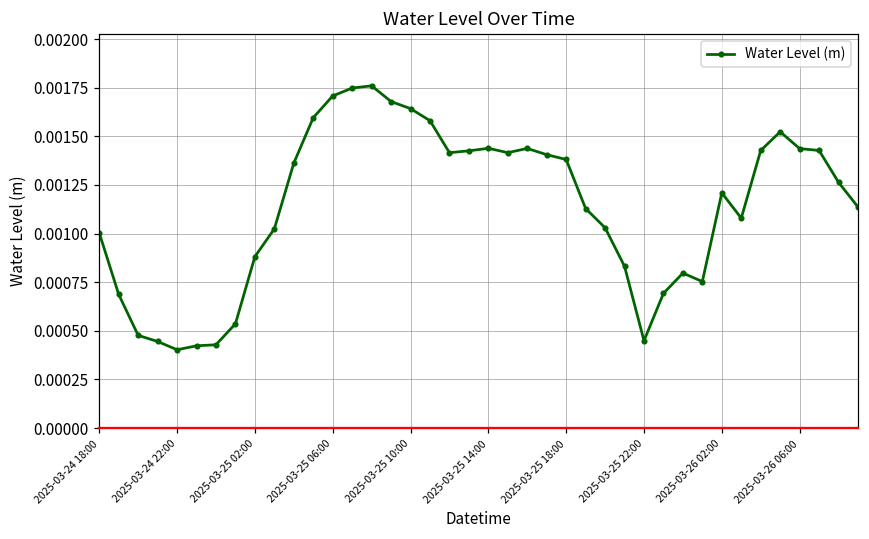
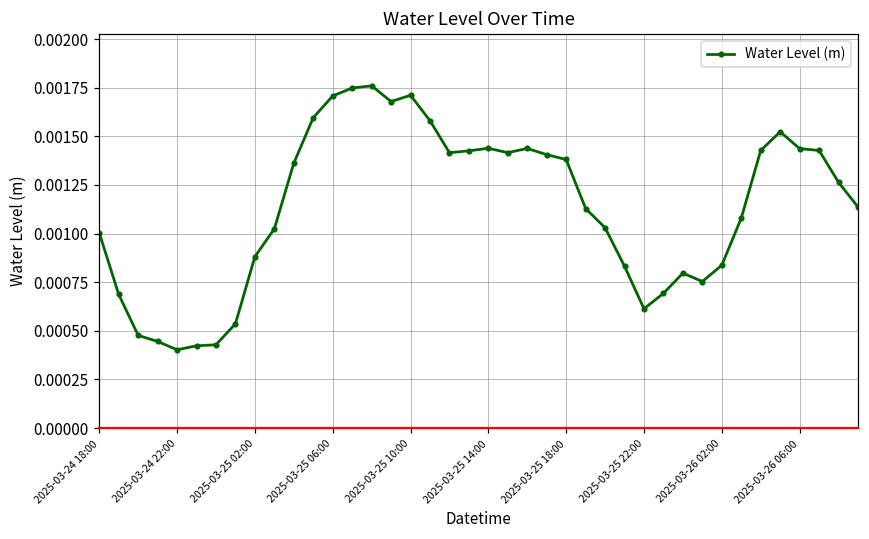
2025-03-25 10:00: 0.00164 -> 0.00171
2025-03-25 22:00: 0.00045 -> 0.00061
2025-03-26 02:00: 0.00121 -> 0.00084
